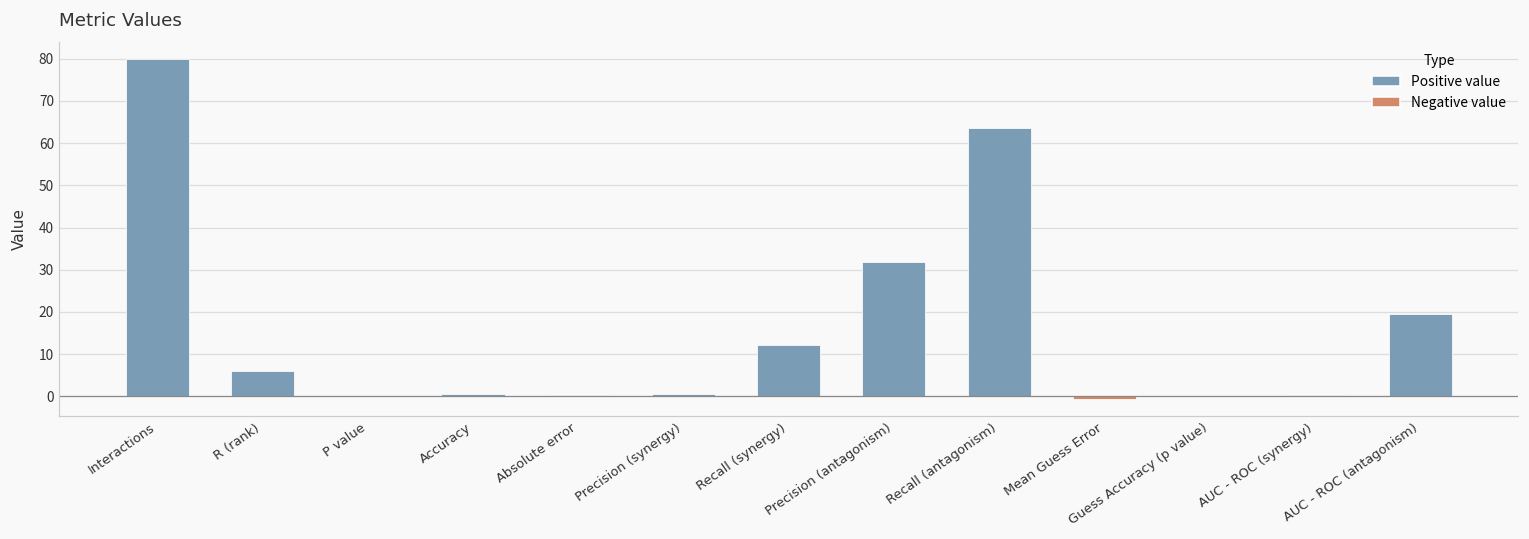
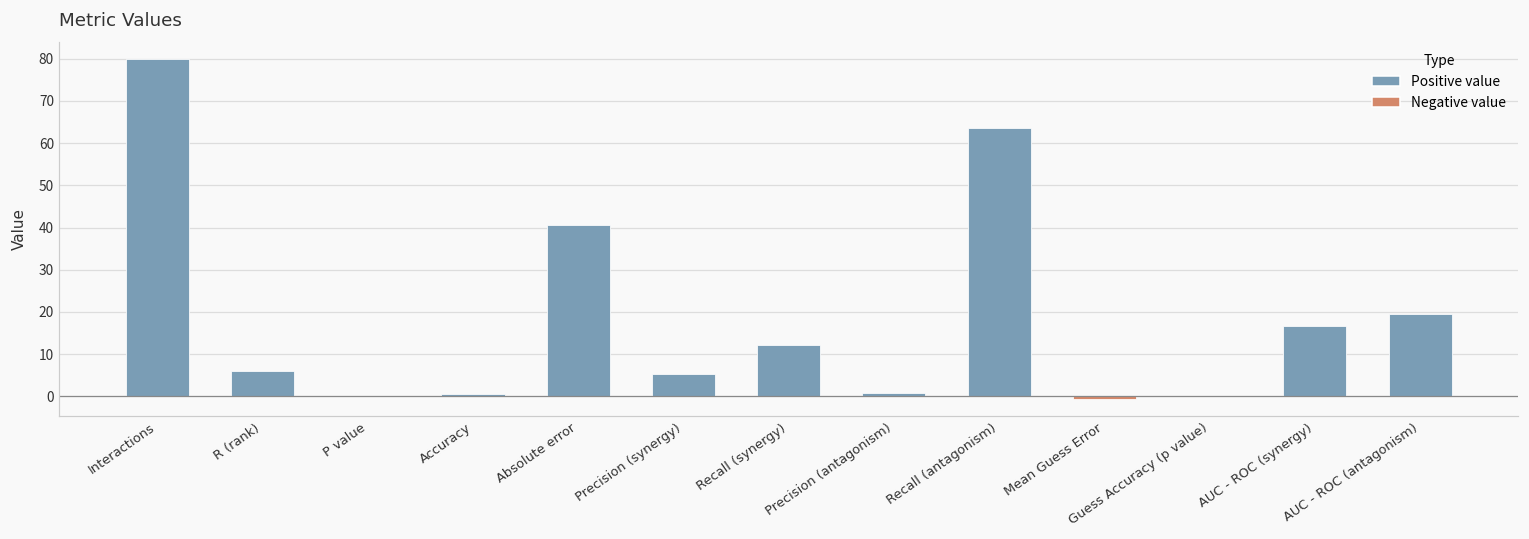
Absolute error: 0 -> 40
Precision (synergy): 1 -> 5
Precision (antagonism): 32 -> 1
AUC - ROC (synergy): 0 -> 17
